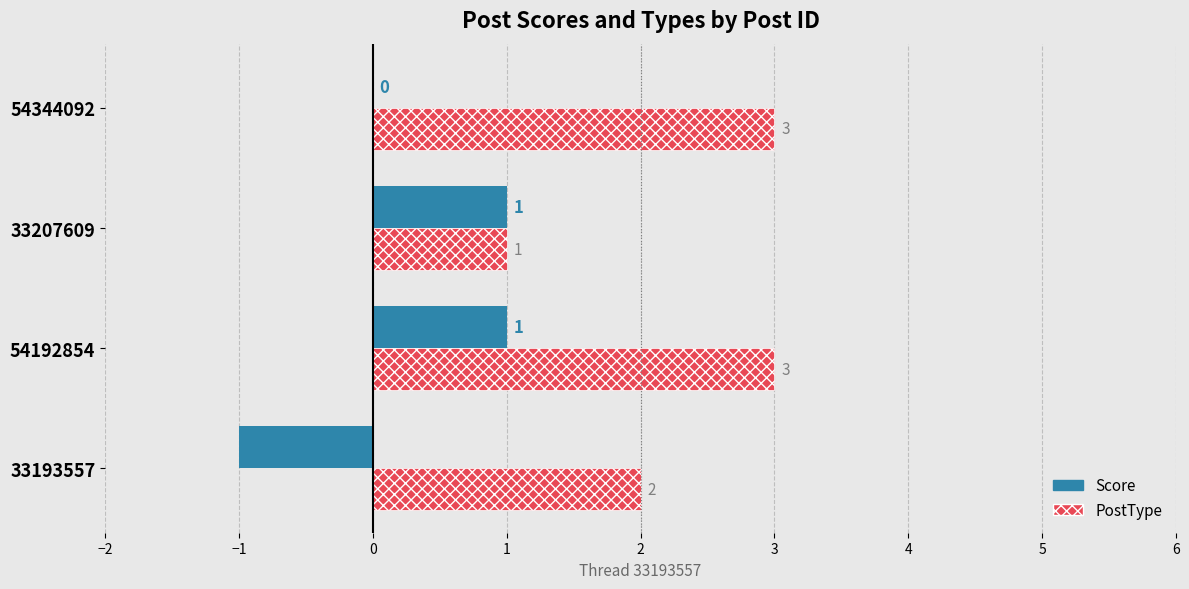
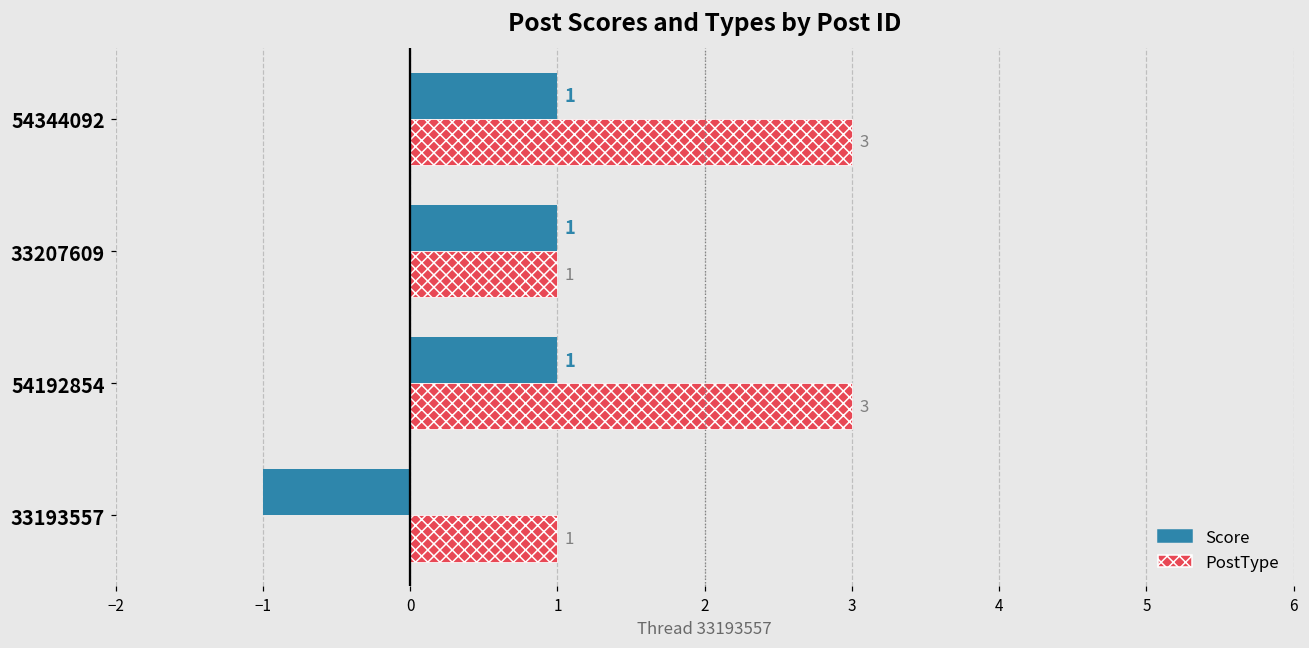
Score, 54344092: 0 -> 1
PostType, 33193557: 2 -> 1
